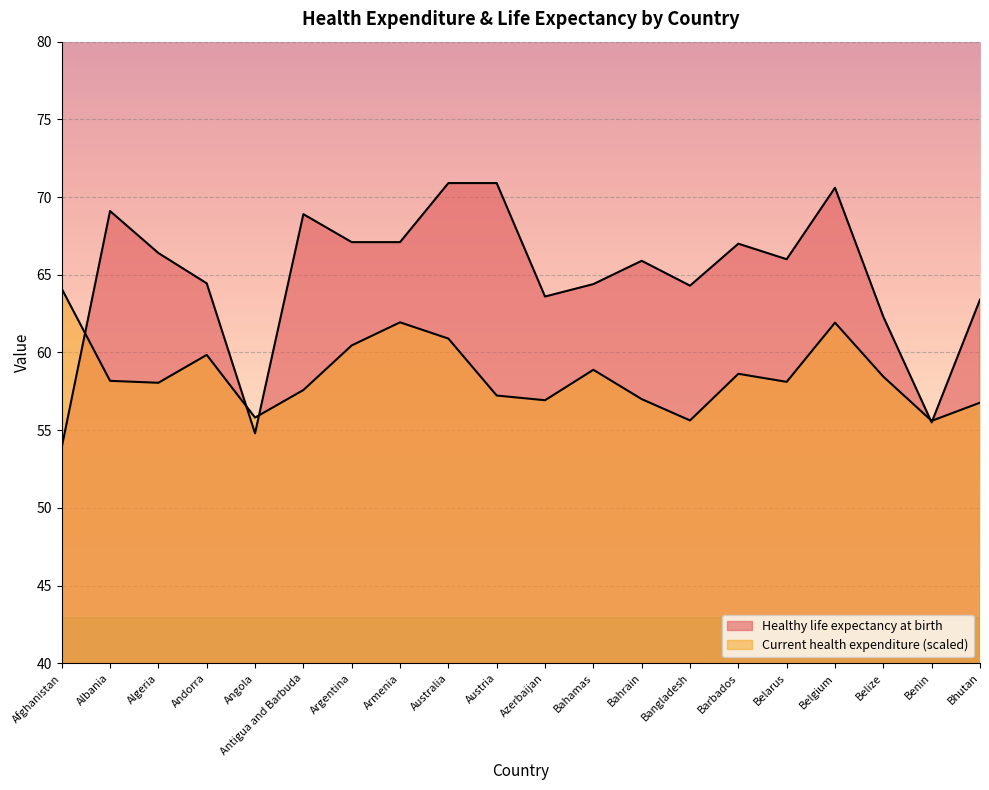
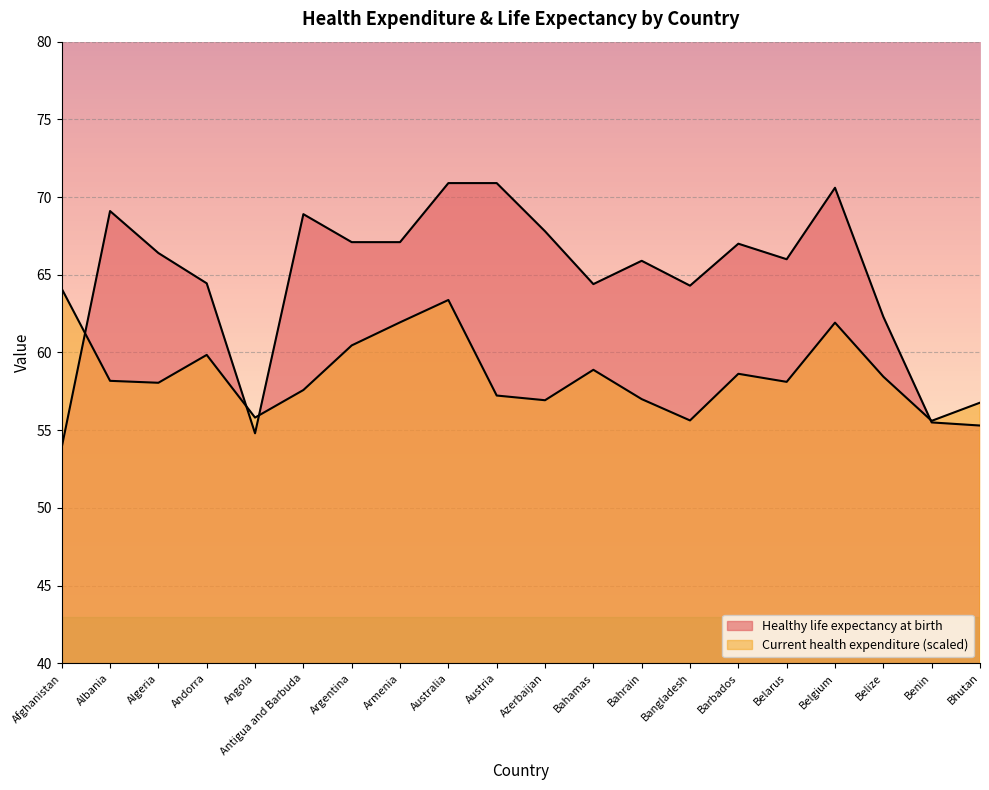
Current health expenditure (scaled), Australia: 60.9 -> 63.4
Healthy life expectancy at birth, Azerbaijan: 63.6 -> 67.8
Healthy life expectancy at birth, Bhutan: 63.4 -> 55.3
